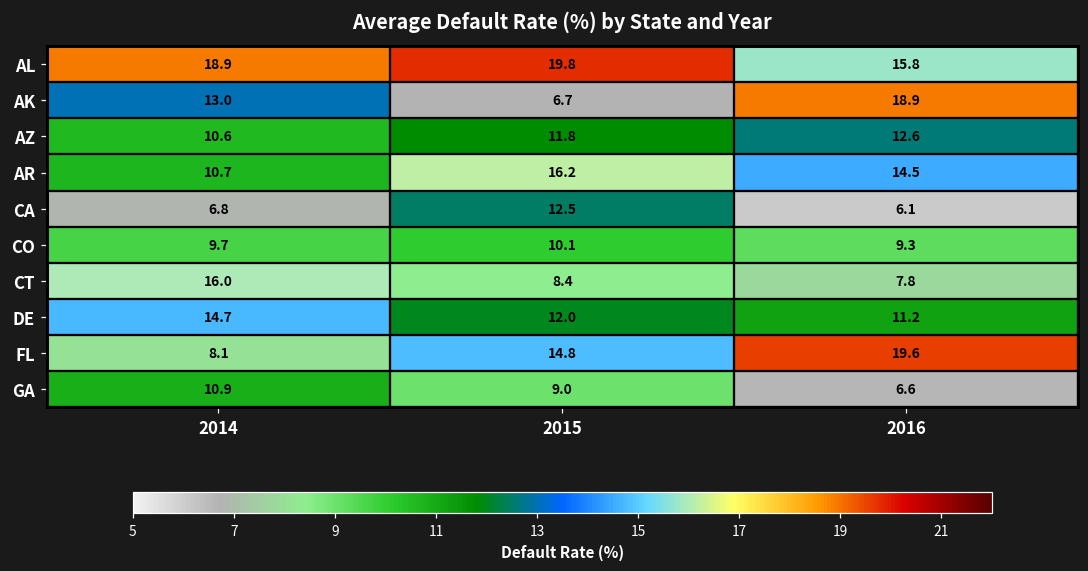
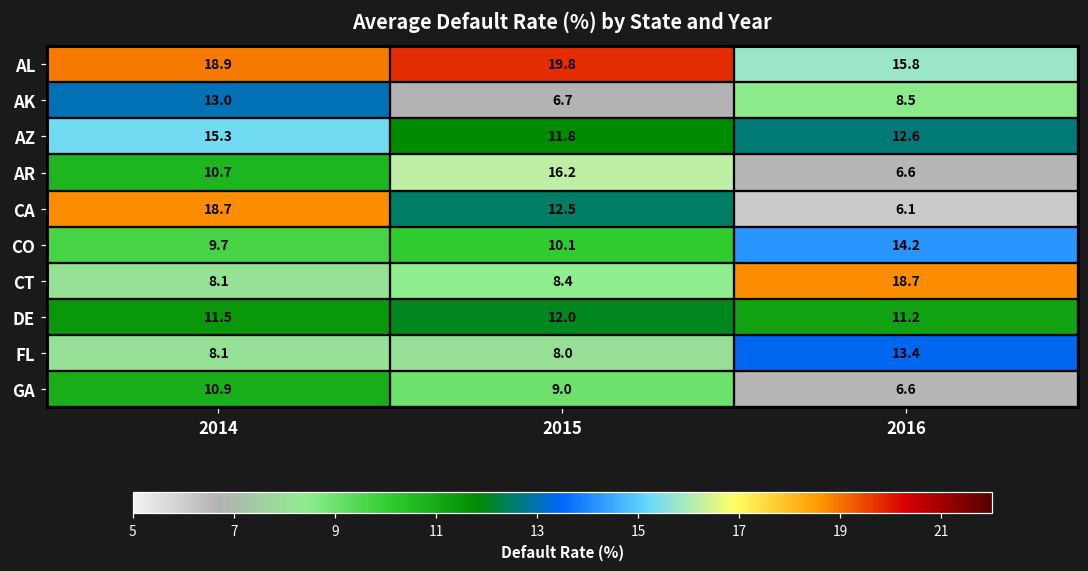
AK, 2016: 18.9 -> 8.5
AZ, 2014: 10.6 -> 15.3
AR, 2016: 14.5 -> 6.6
CA, 2014: 6.8 -> 18.7
CO, 2016: 9.3 -> 14.2
CT, 2014: 16.0 -> 8.1
CT, 2016: 7.8 -> 18.7
DE, 2014: 14.7 -> 11.5
FL, 2015: 14.8 -> 8.0
FL, 2016: 19.6 -> 13.4
